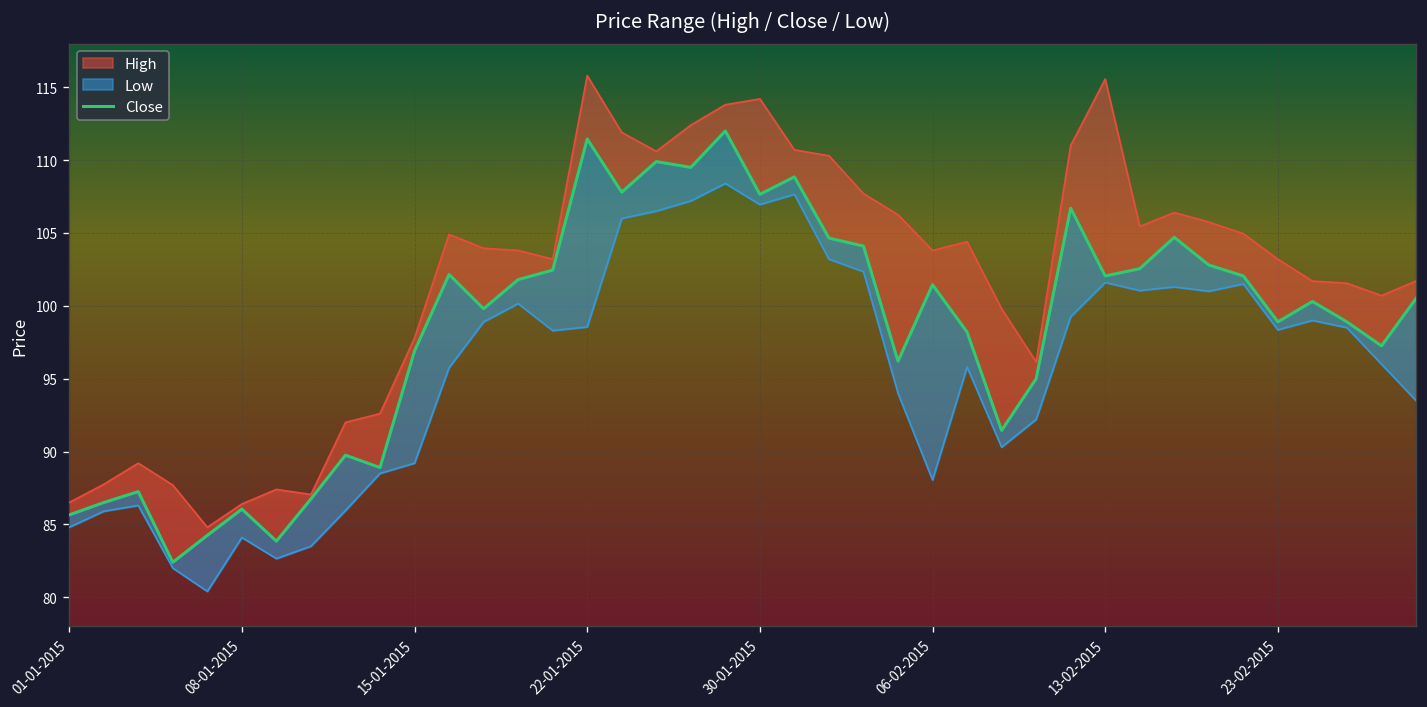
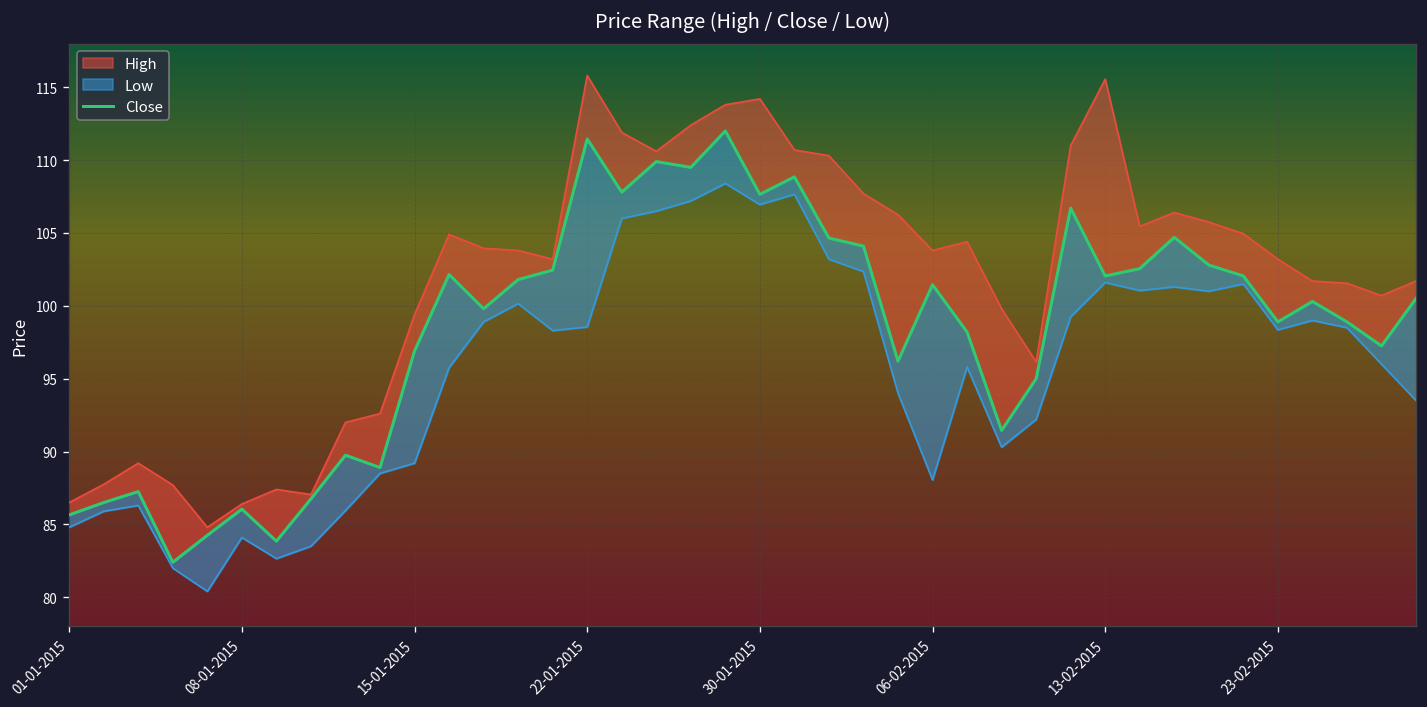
High, 15-01-2015: 97.8 -> 99.4
